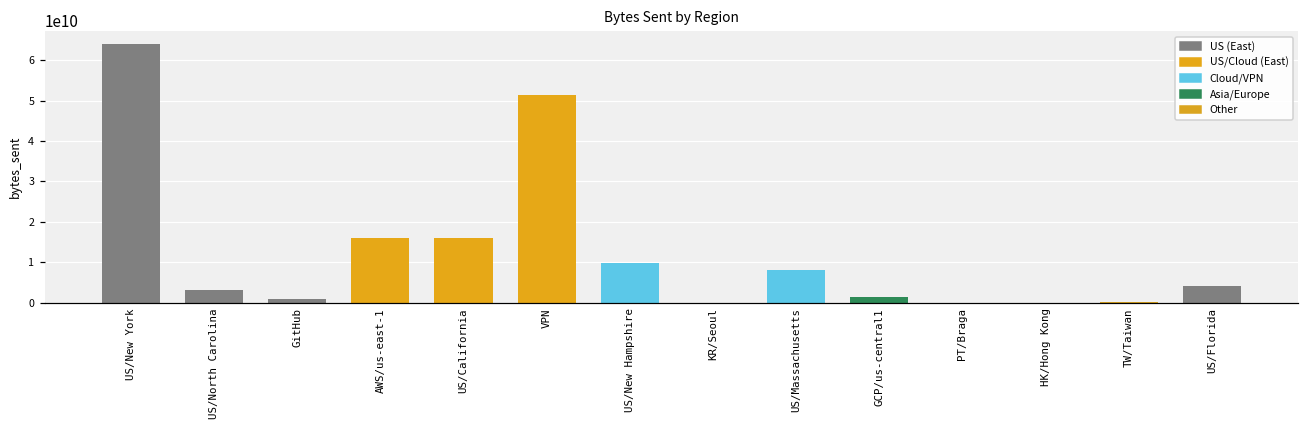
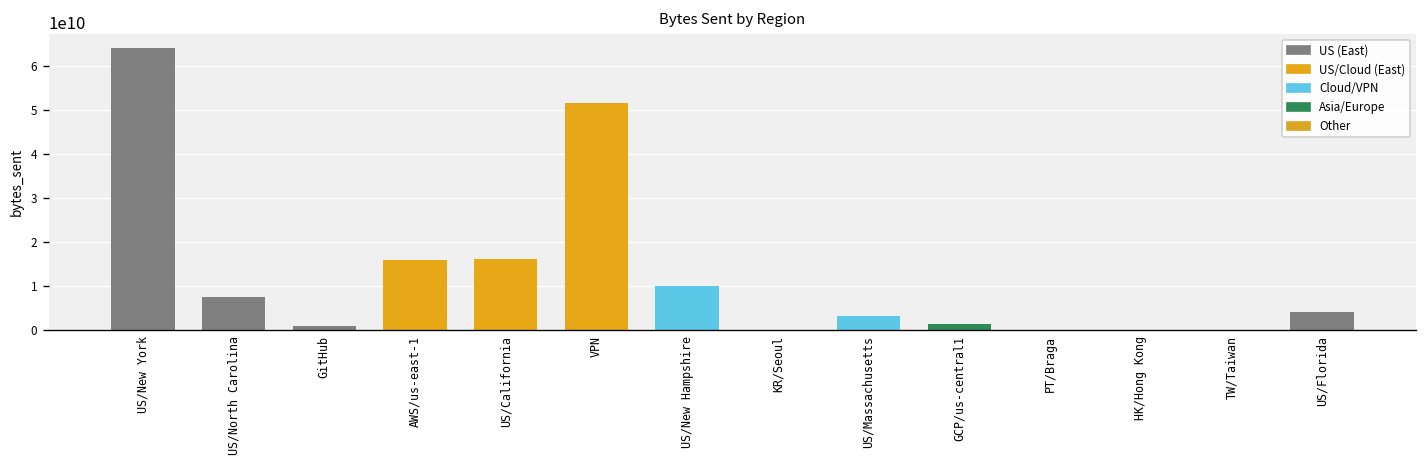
US/North Carolina: 3000000000 -> 8000000000
US/Massachusetts: 8000000000 -> 3000000000
